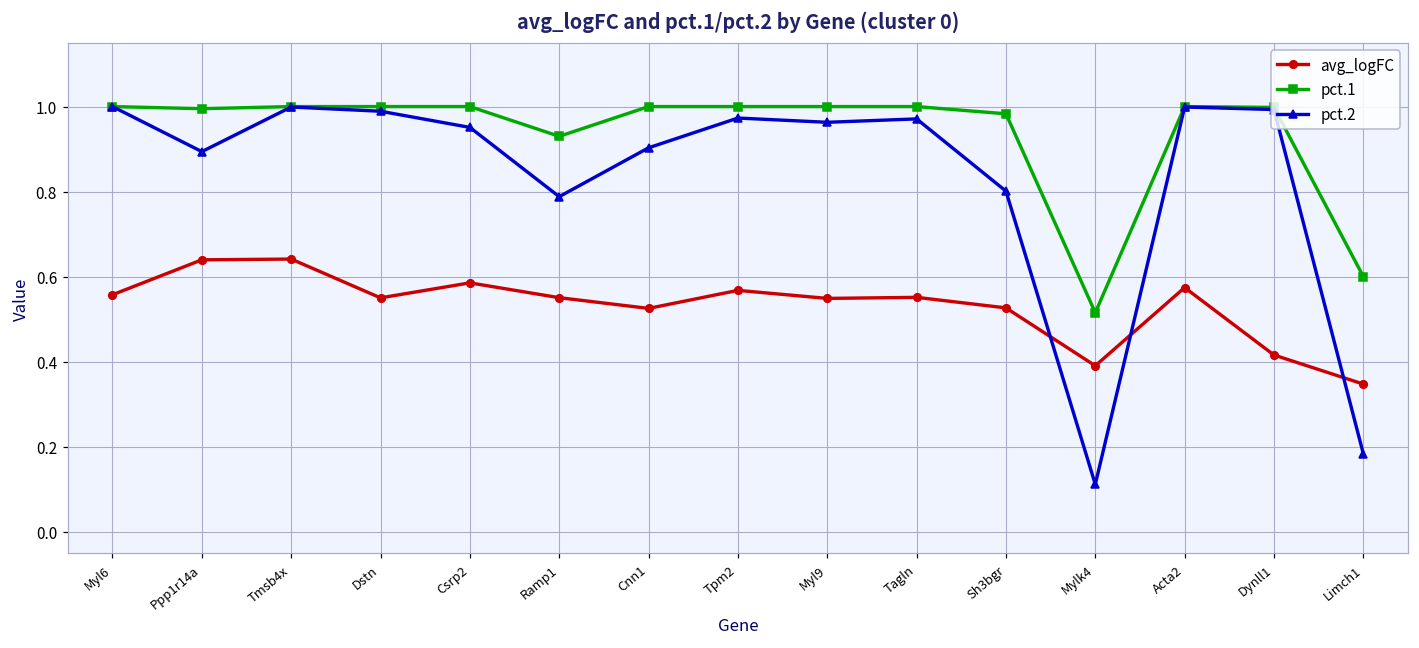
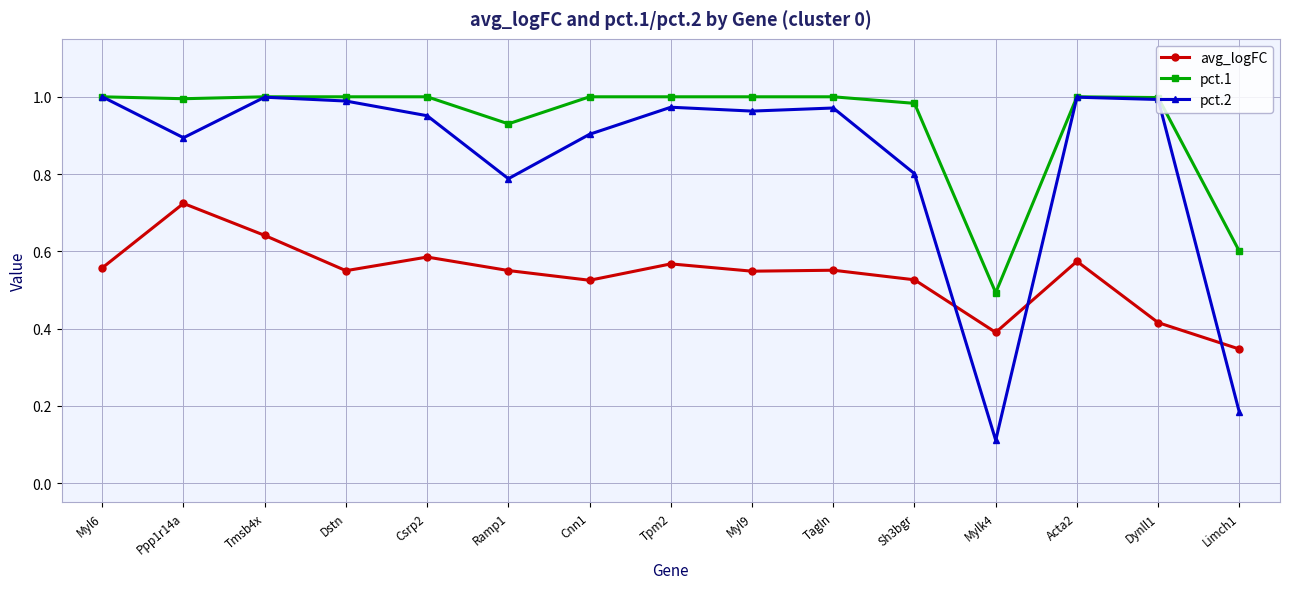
avg_logFC, Ppp1r14a: 0.64 -> 0.72
pct.1, Mylk4: 0.52 -> 0.49
